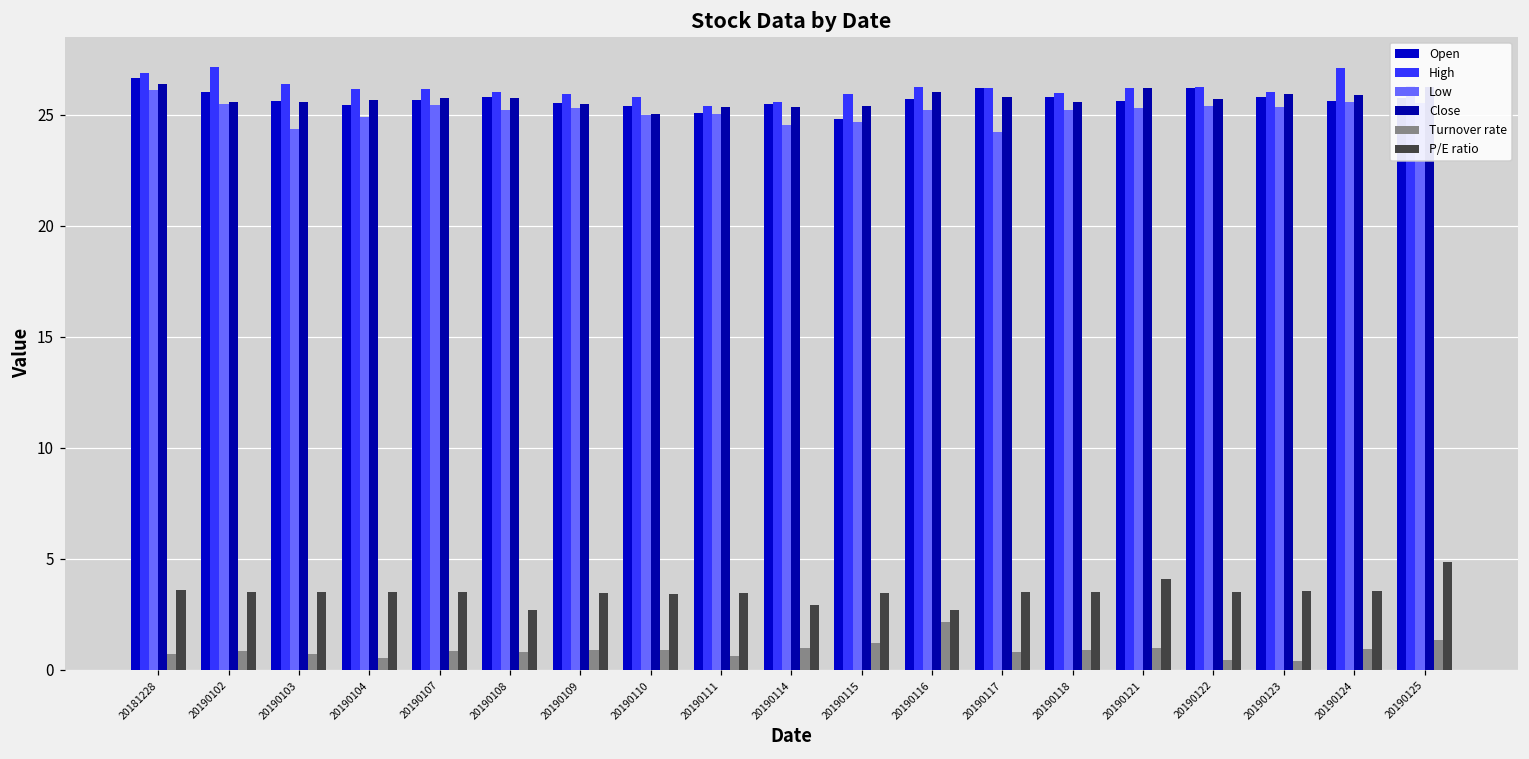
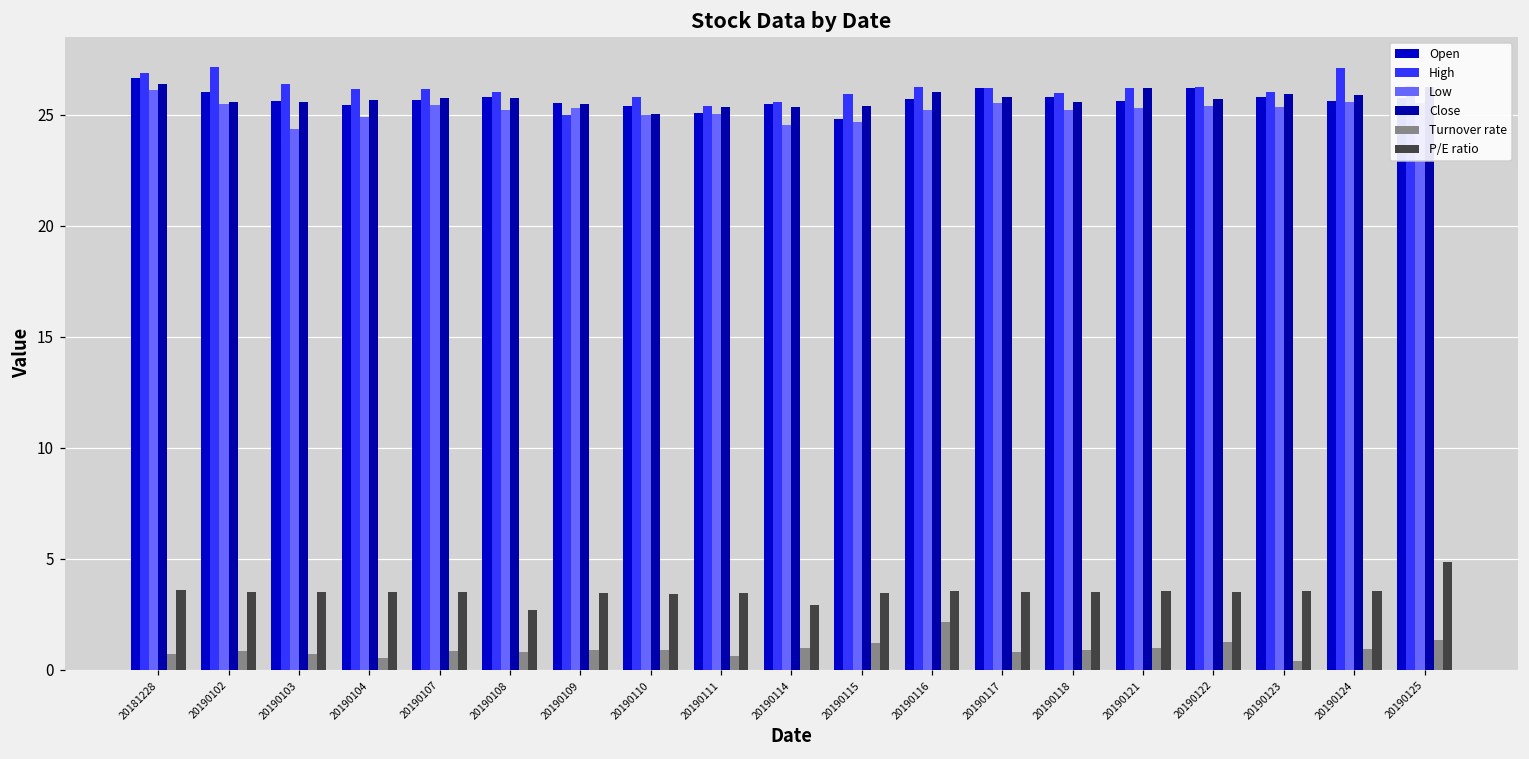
High, 20190109: 25.9 -> 25.0
P/E ratio, 20190116: 2.7 -> 3.5
Low, 20190117: 24.2 -> 25.5
P/E ratio, 20190121: 4.1 -> 3.6
Turnover rate, 20190122: 0.4 -> 1.2
